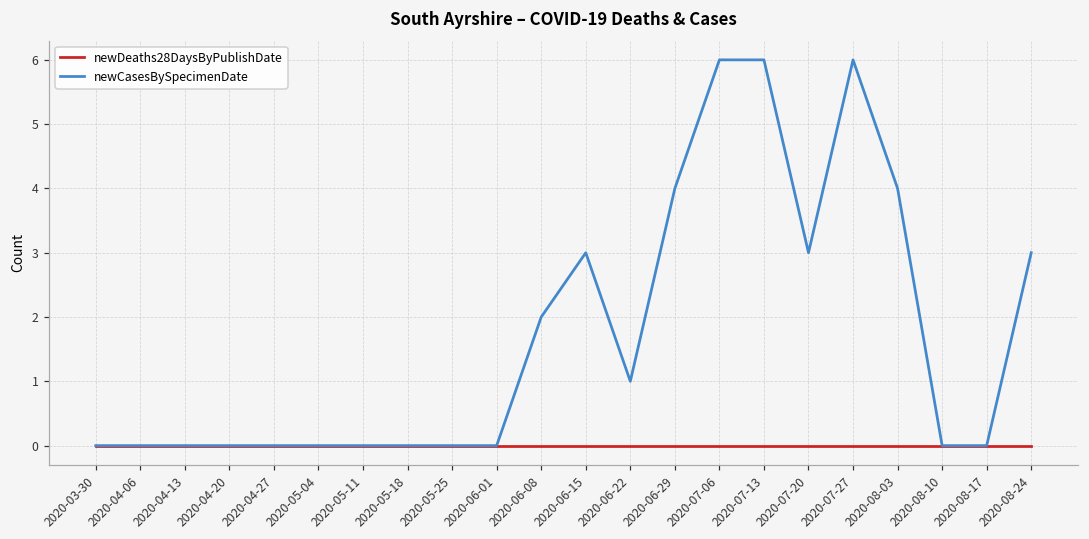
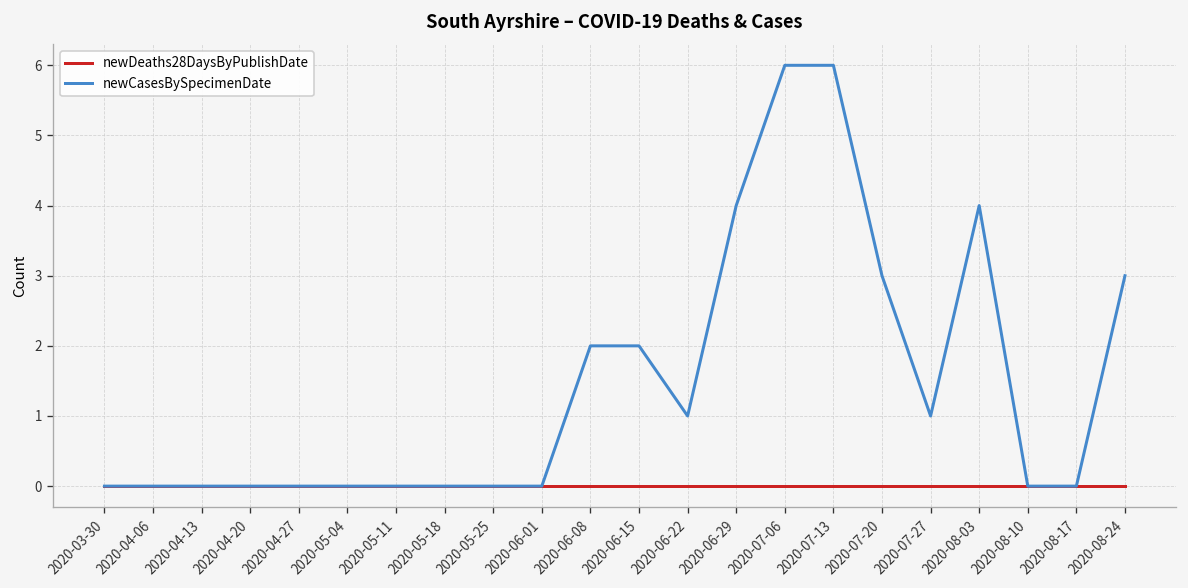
newCasesBySpecimenDate, 2020-06-15: 3 -> 2
newCasesBySpecimenDate, 2020-07-27: 6 -> 1
